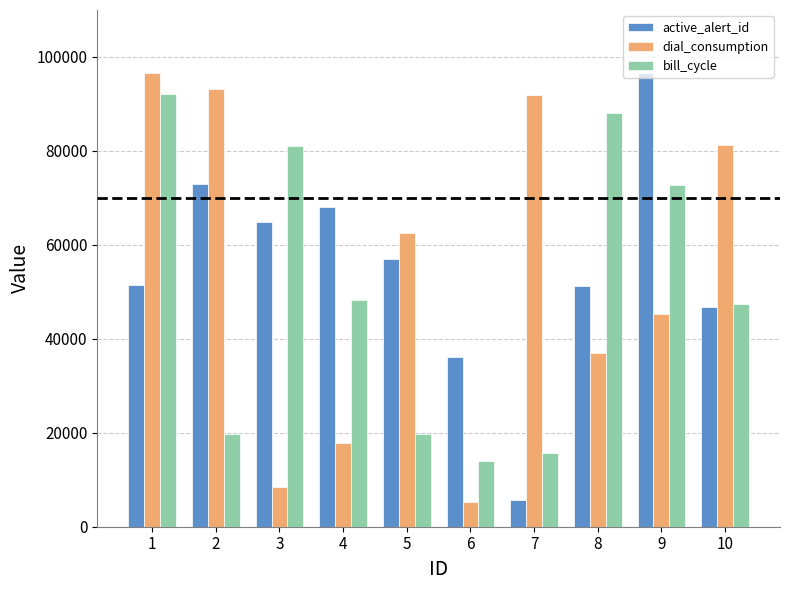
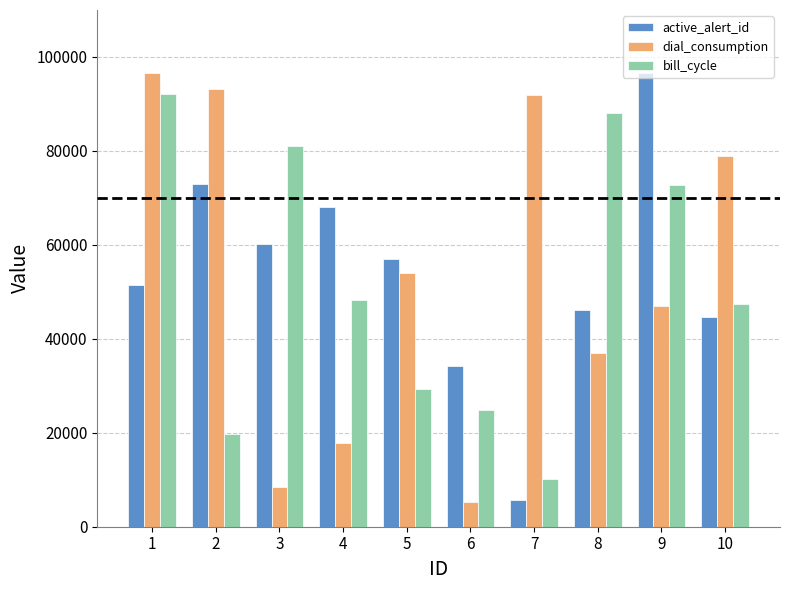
active_alert_id, 3: 65000 -> 60000
dial_consumption, 5: 63000 -> 54000
bill_cycle, 5: 20000 -> 29000
active_alert_id, 6: 36000 -> 34000
bill_cycle, 6: 14000 -> 25000
bill_cycle, 7: 16000 -> 10000
active_alert_id, 8: 51000 -> 46000
dial_consumption, 9: 45000 -> 47000
active_alert_id, 10: 47000 -> 45000
dial_consumption, 10: 81000 -> 79000
